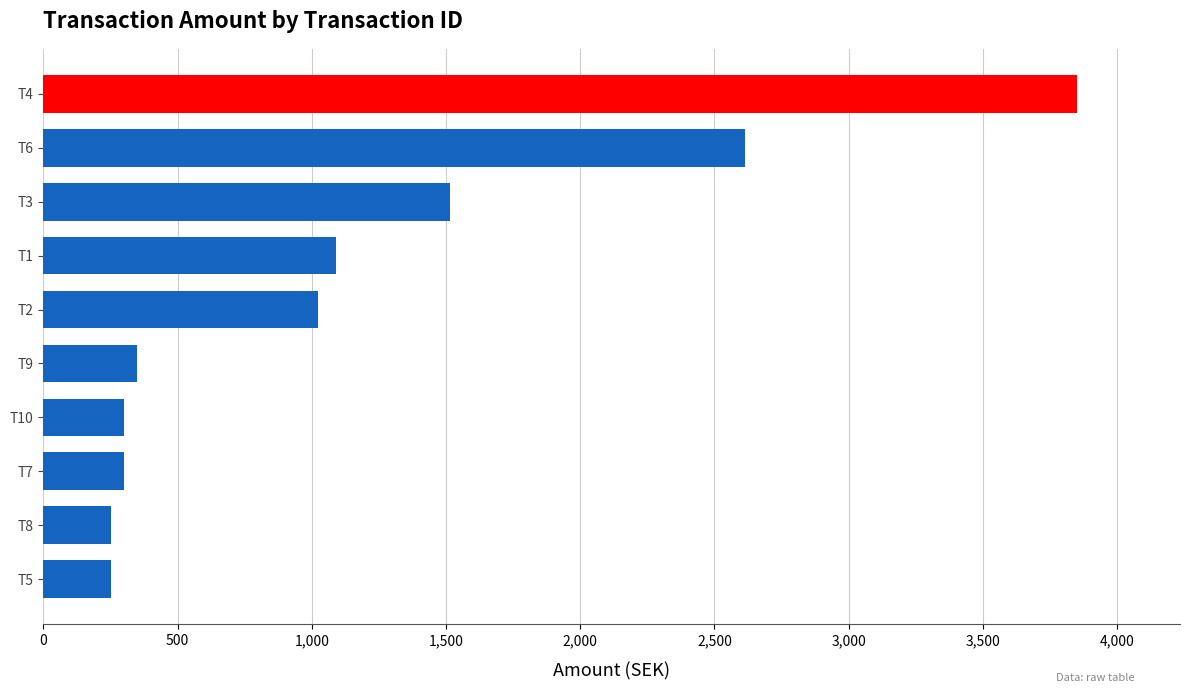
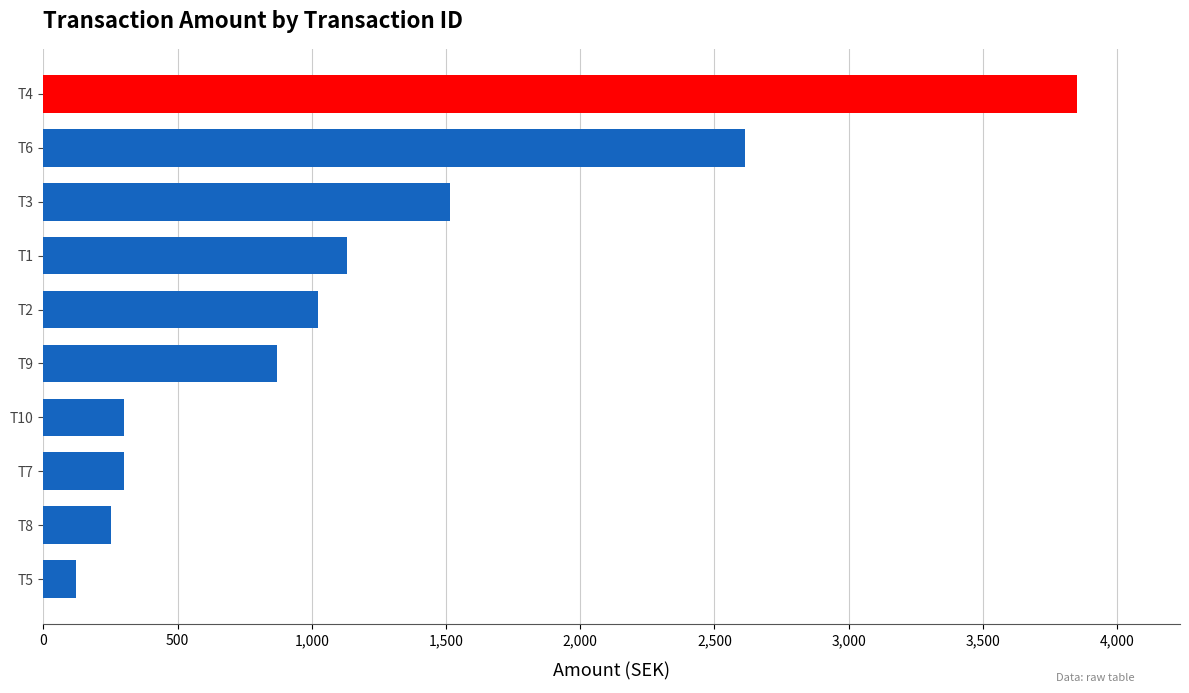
T1: 1,090 -> 1,130
T9: 350 -> 870
T5: 250 -> 120
